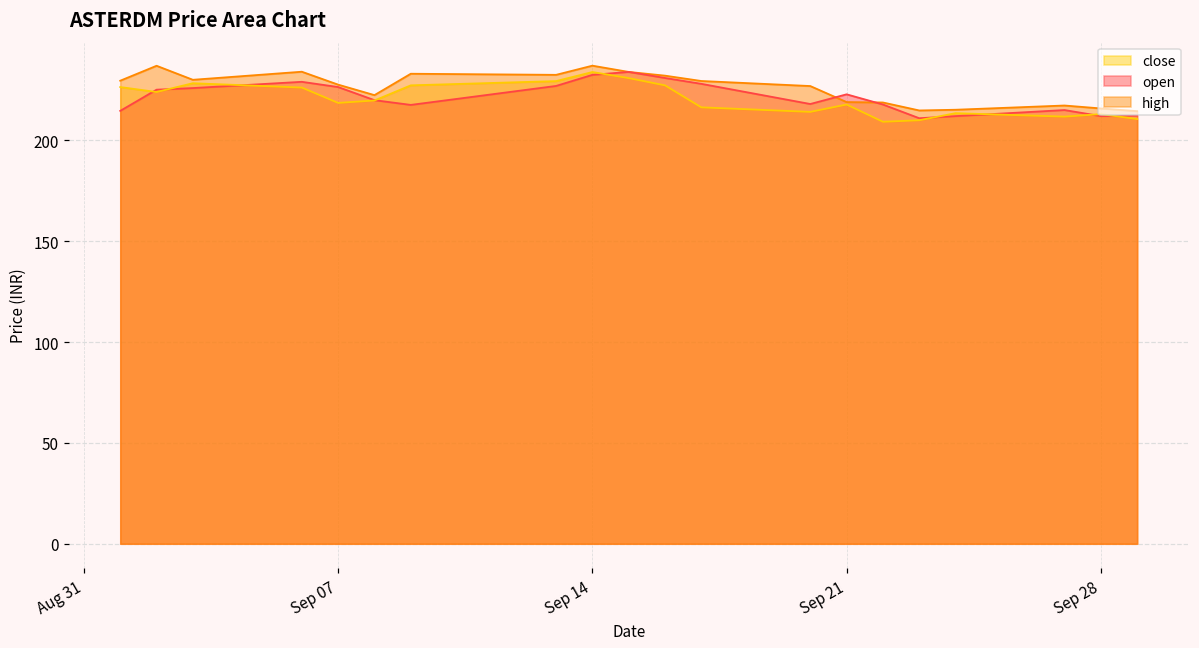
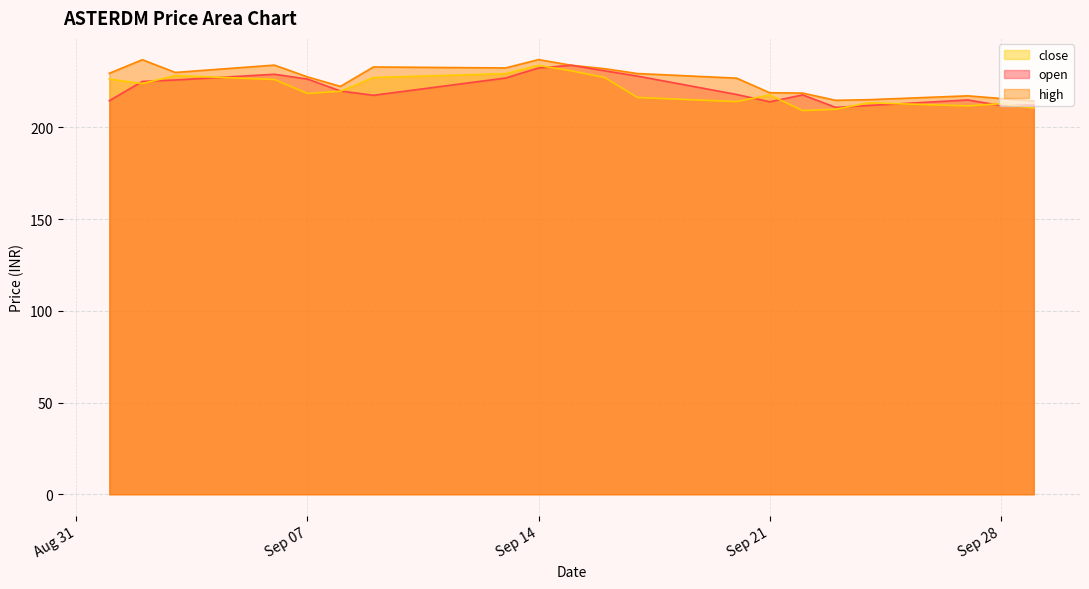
open, Sep 21: 223 -> 214
